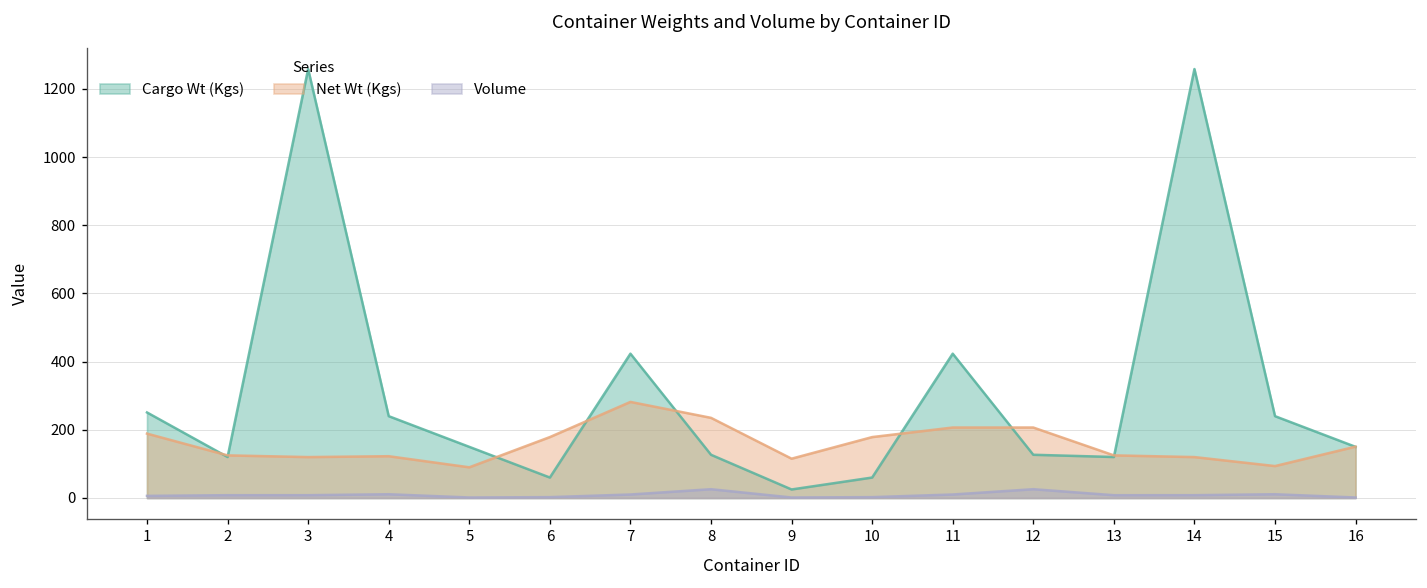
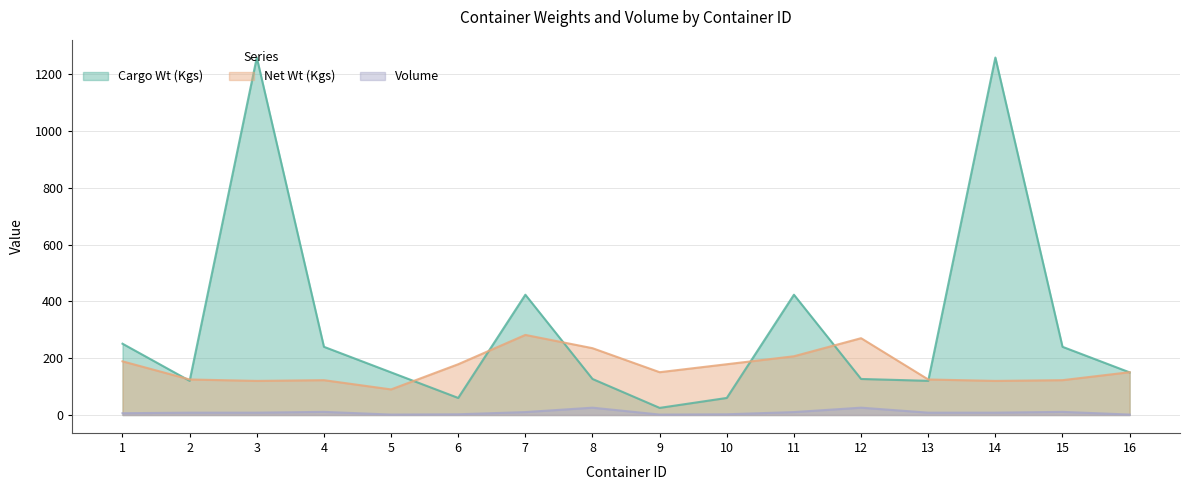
Net Wt (Kgs), 9: 120 -> 150
Net Wt (Kgs), 12: 210 -> 270
Net Wt (Kgs), 15: 90 -> 120
